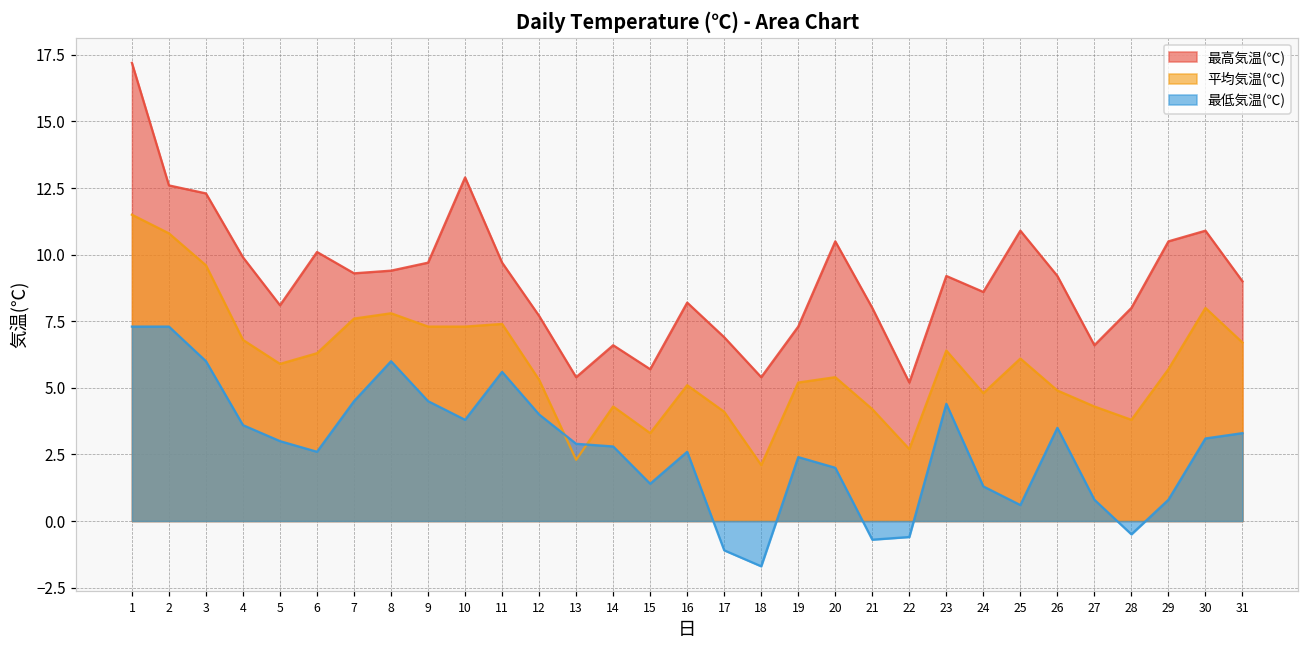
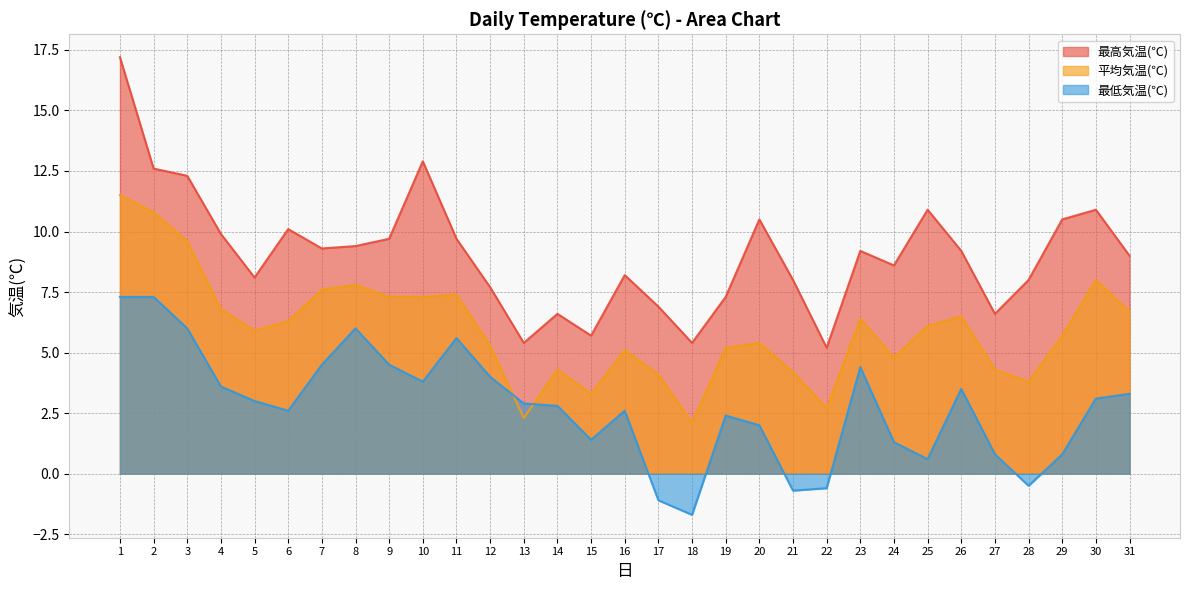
平均気温(℃), 26: 4.9 -> 6.5
